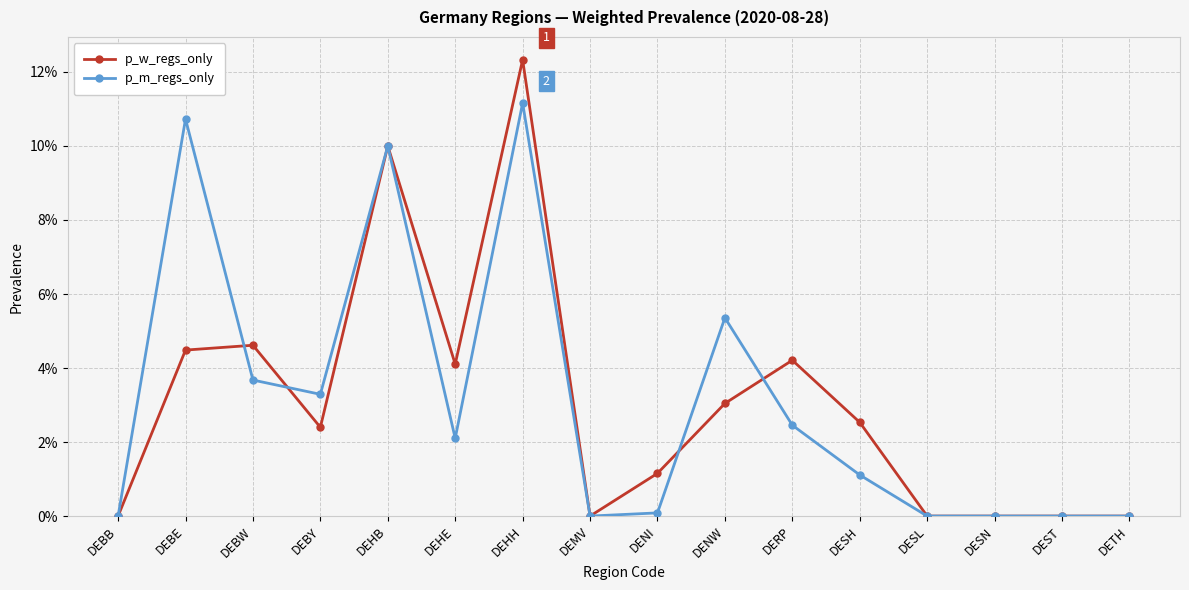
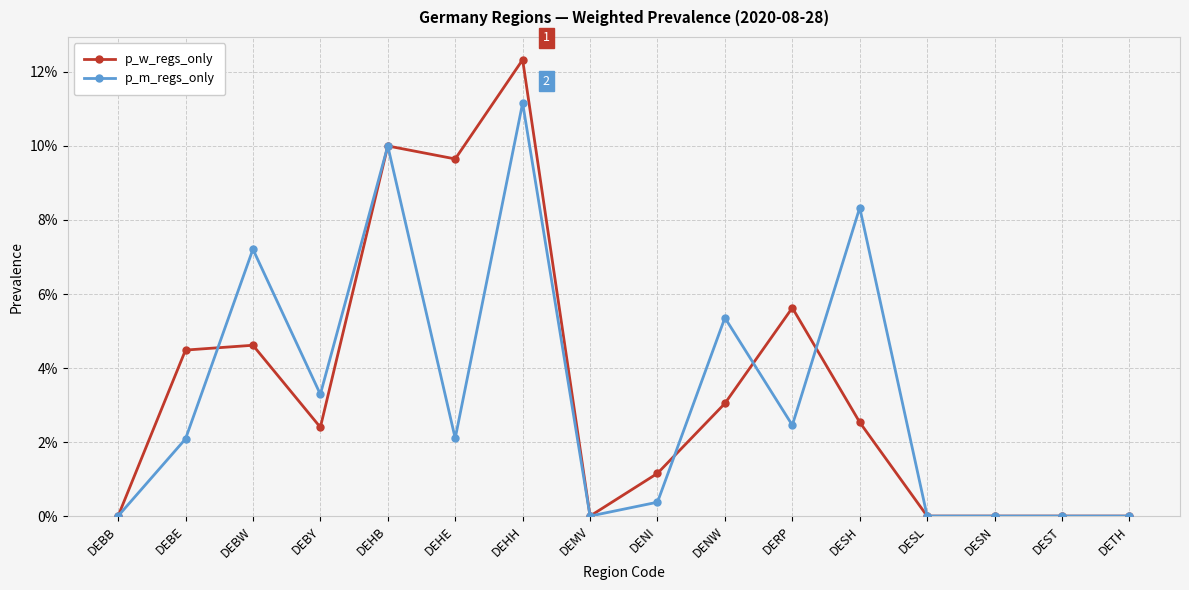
p_m_regs_only, DEBE: 10.7% -> 2.1%
p_m_regs_only, DEBW: 3.7% -> 7.2%
p_w_regs_only, DEHE: 4.1% -> 9.6%
p_m_regs_only, DENI: 0.1% -> 0.4%
p_w_regs_only, DERP: 4.2% -> 5.6%
p_m_regs_only, DESH: 1.1% -> 8.3%
